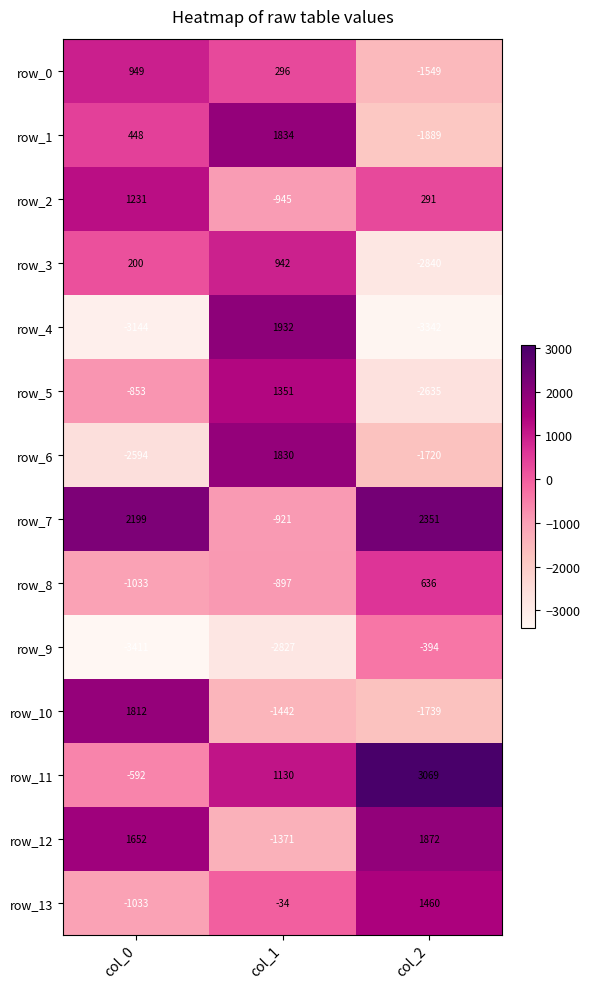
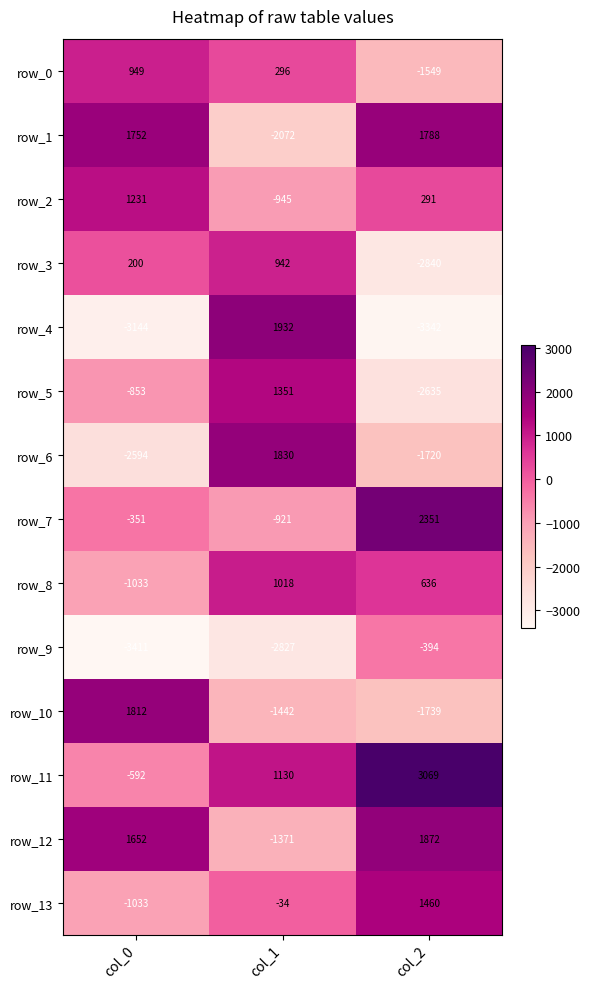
row_1, col_0: 448 -> 1752
row_1, col_1: 1834 -> -2072
row_1, col_2: -1889 -> 1788
row_7, col_0: 2199 -> -351
row_8, col_1: -897 -> 1018
